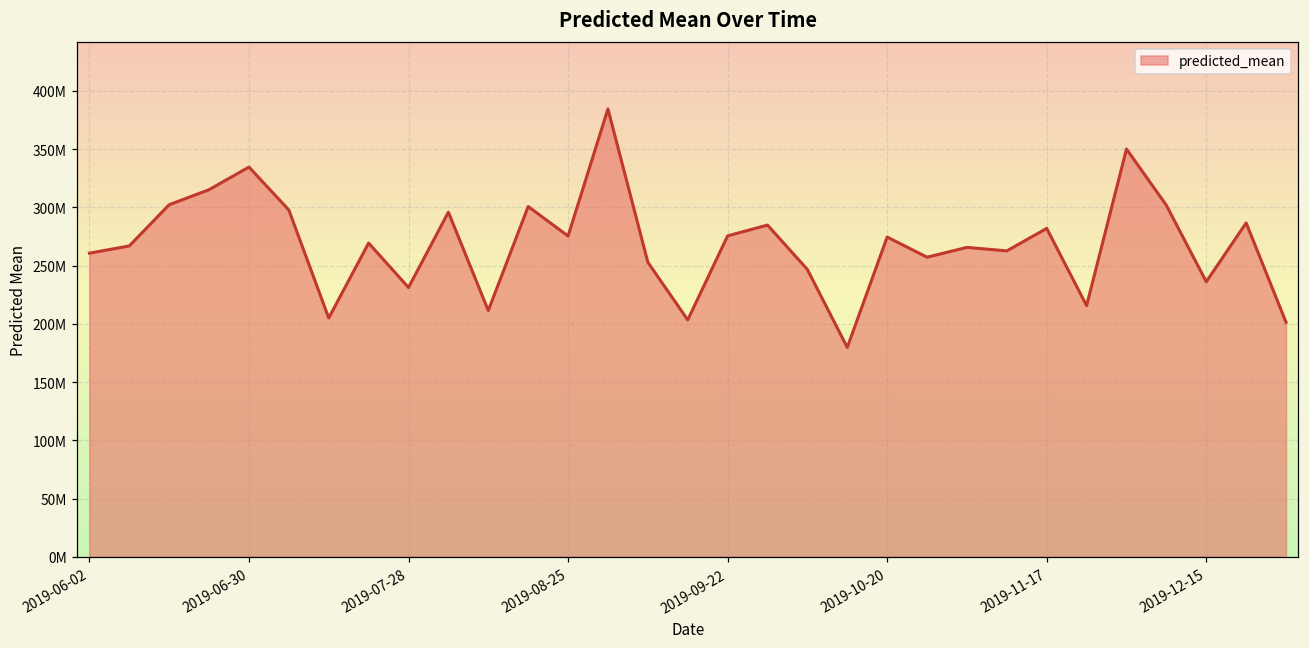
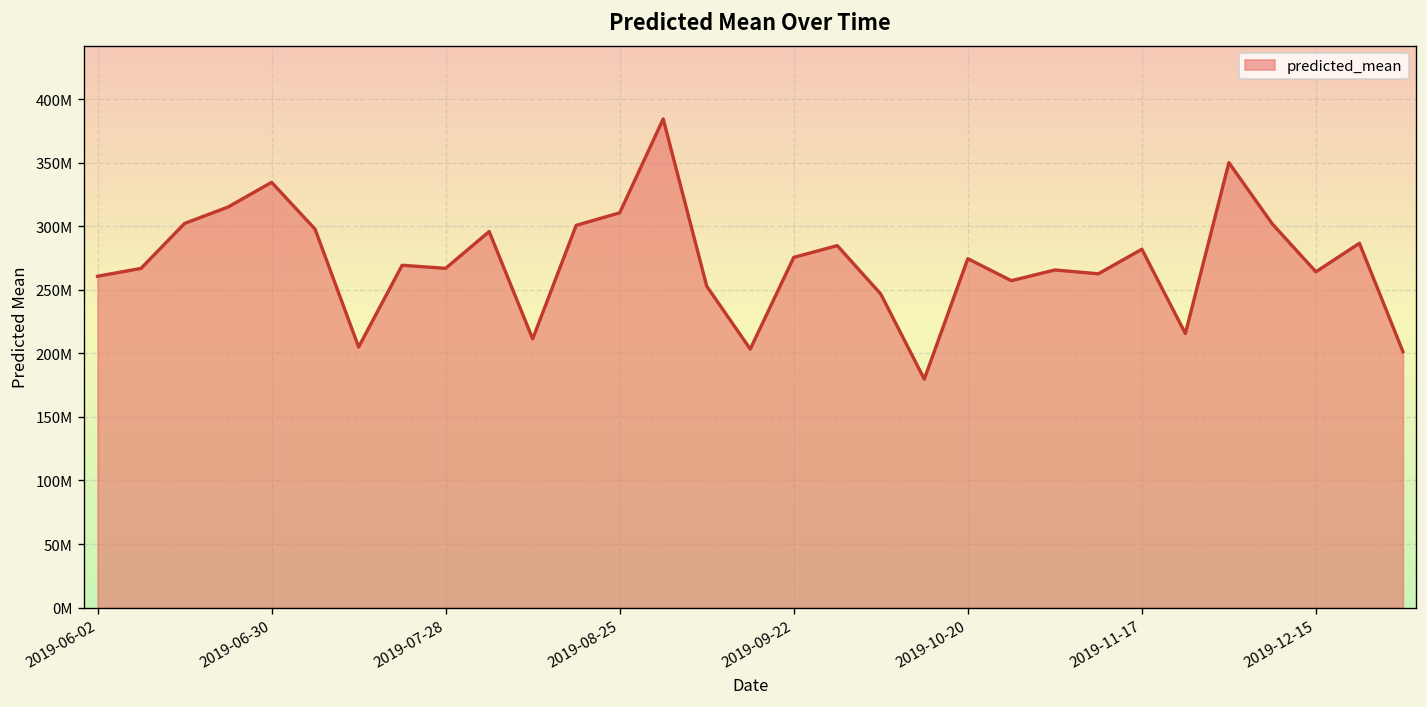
2019-07-28: 231000000 -> 267000000
2019-08-25: 275000000 -> 311000000
2019-12-15: 236000000 -> 264000000
